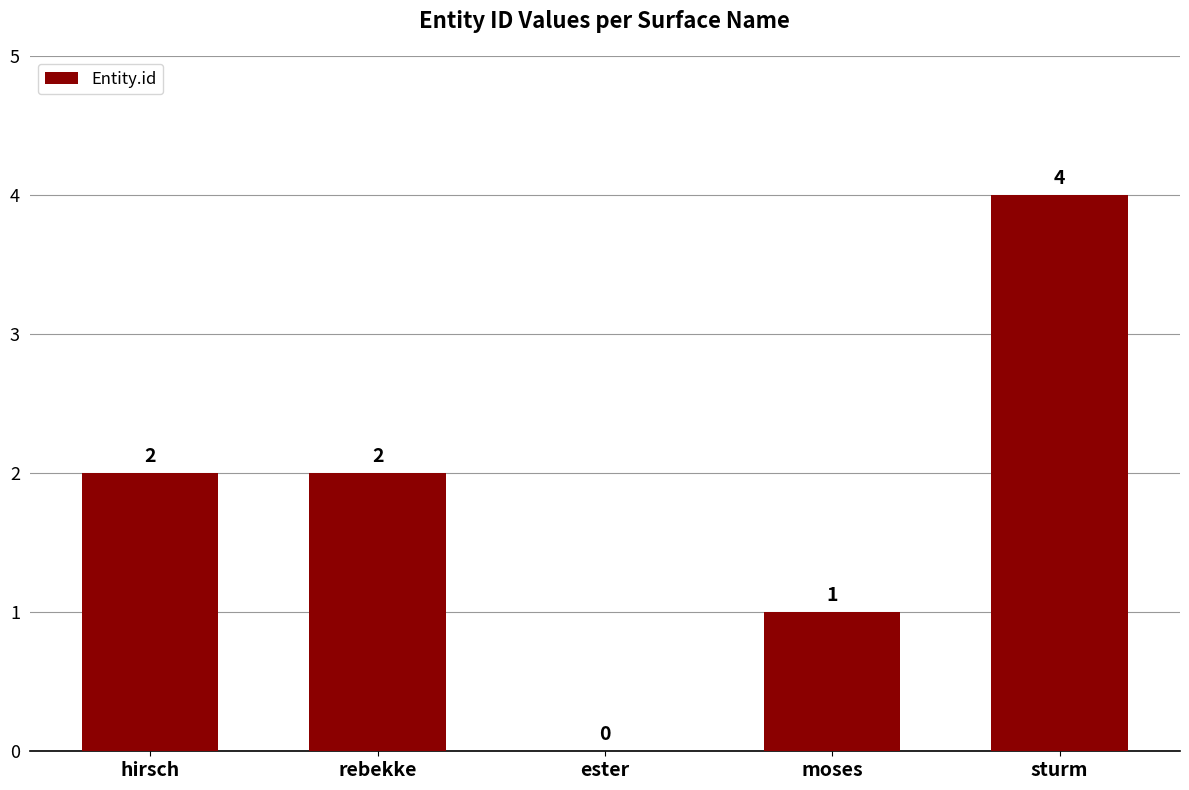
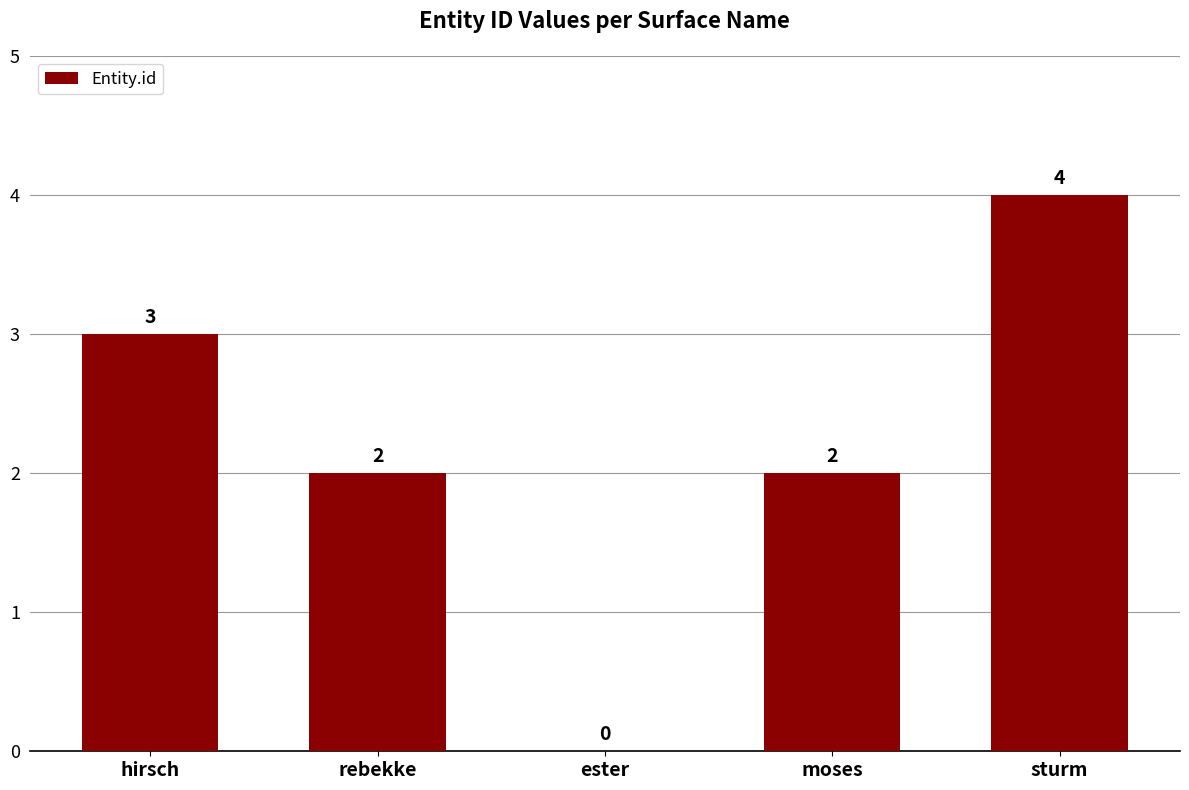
hirsch: 2 -> 3
moses: 1 -> 2
